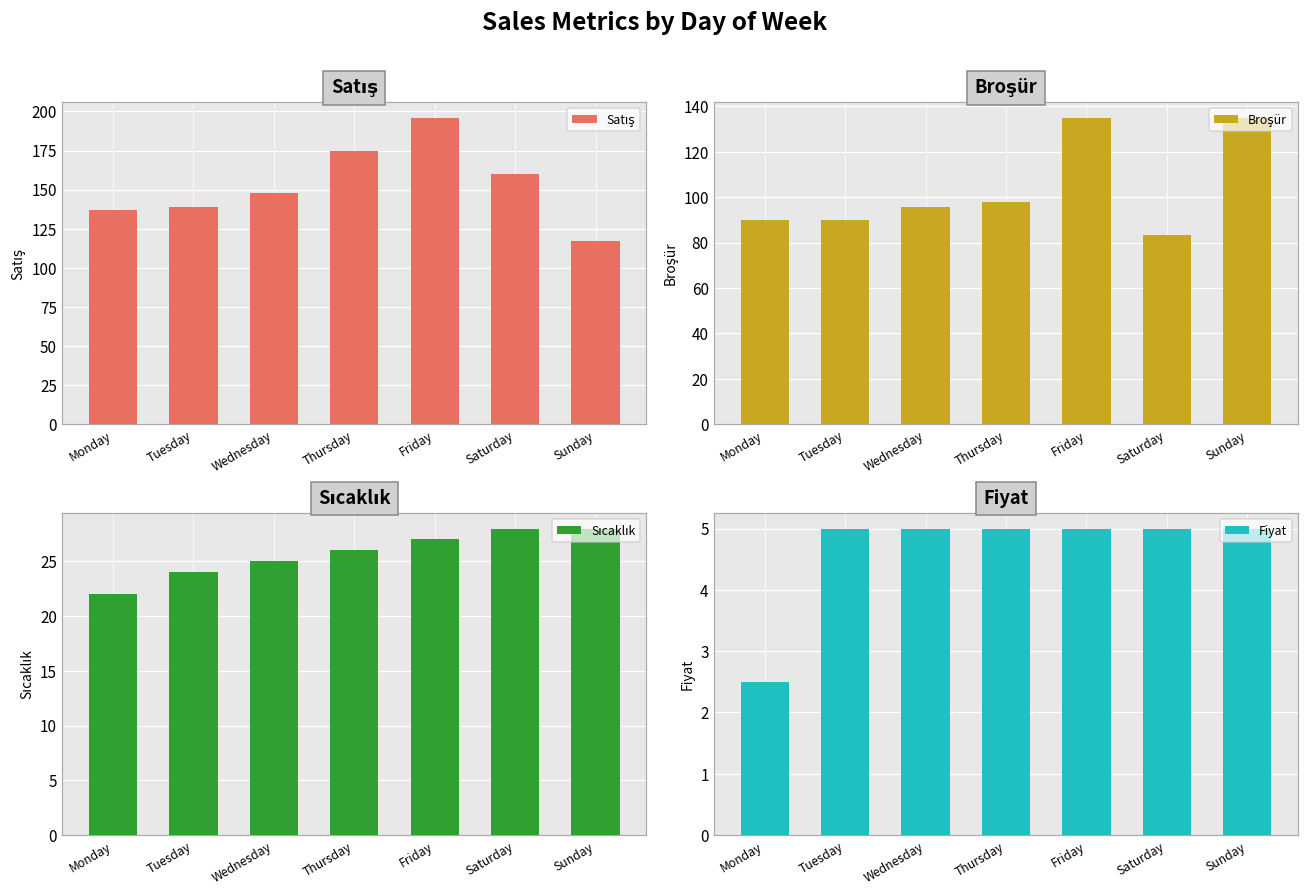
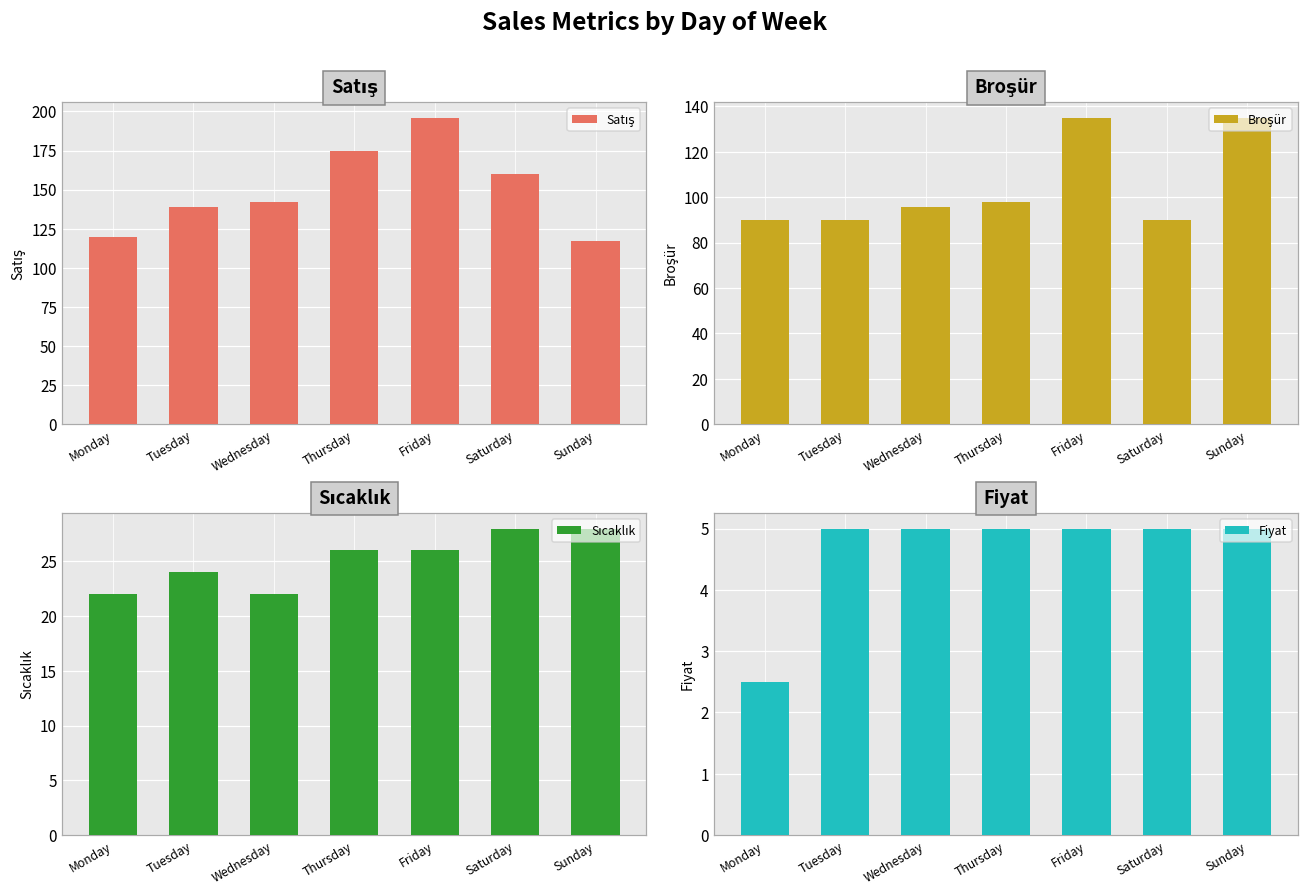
Satış, Monday: 137 -> 120
Satış, Wednesday: 148 -> 142
Broşür, Saturday: 83 -> 90
Sıcaklık, Wednesday: 25 -> 22
Sıcaklık, Friday: 27 -> 26
